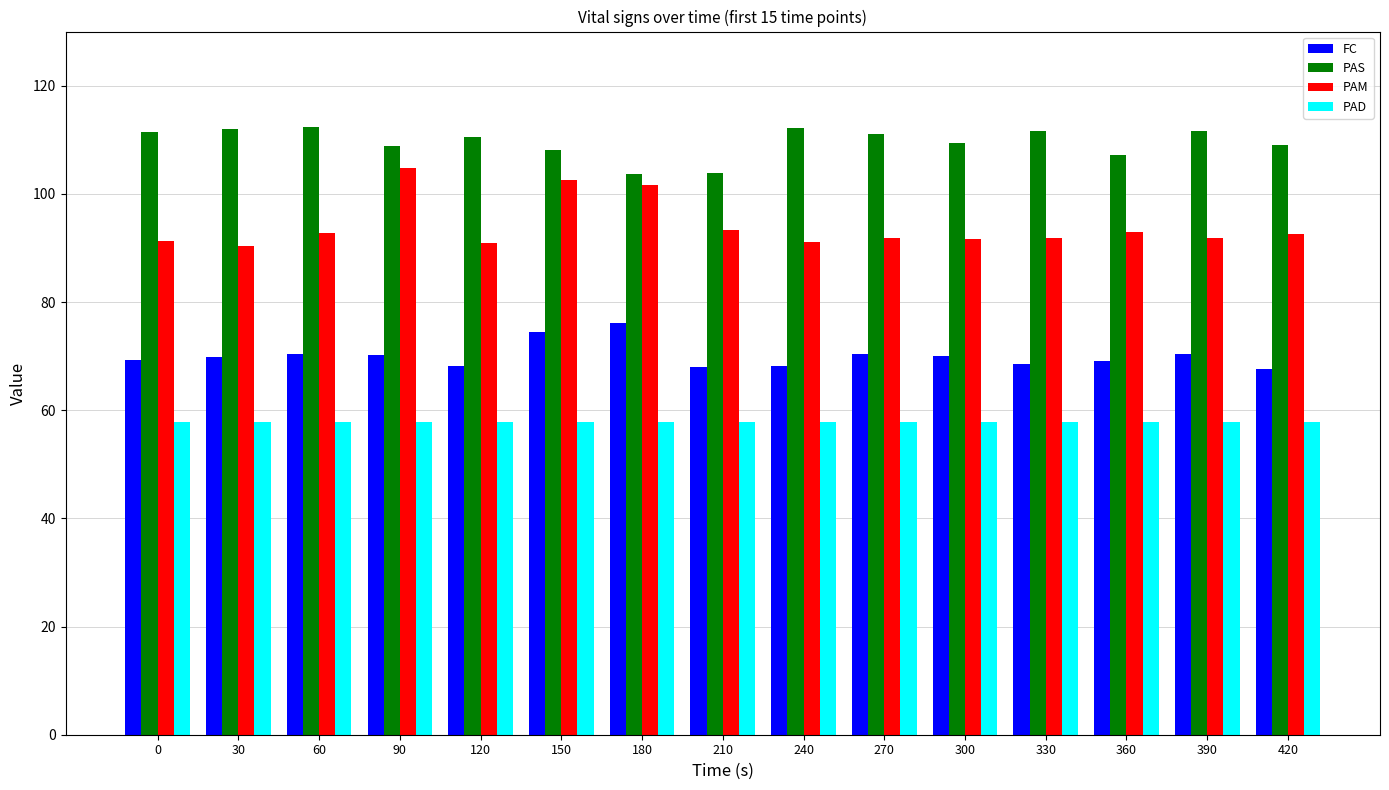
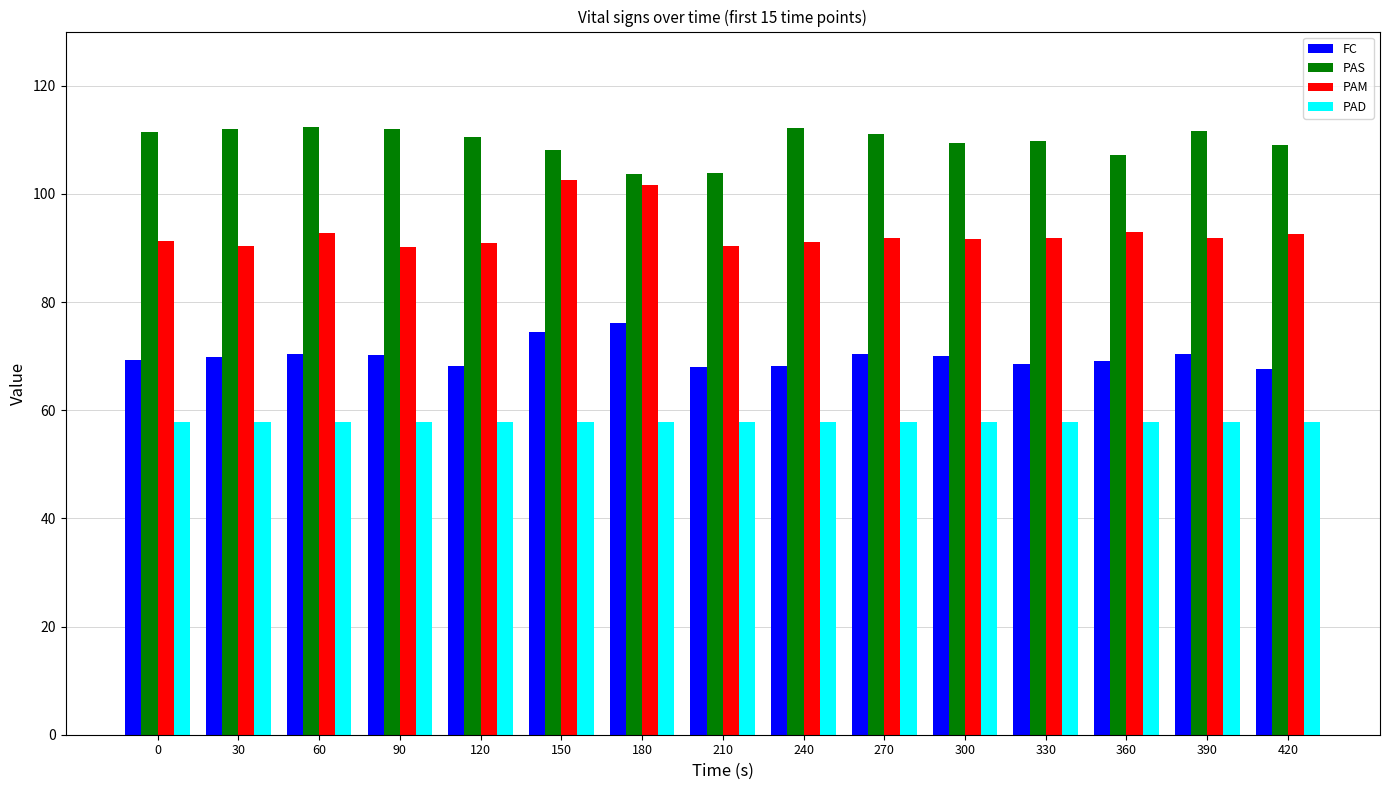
PAS, 90: 109 -> 112
PAM, 90: 105 -> 90
PAM, 210: 93 -> 90
PAS, 330: 112 -> 110
